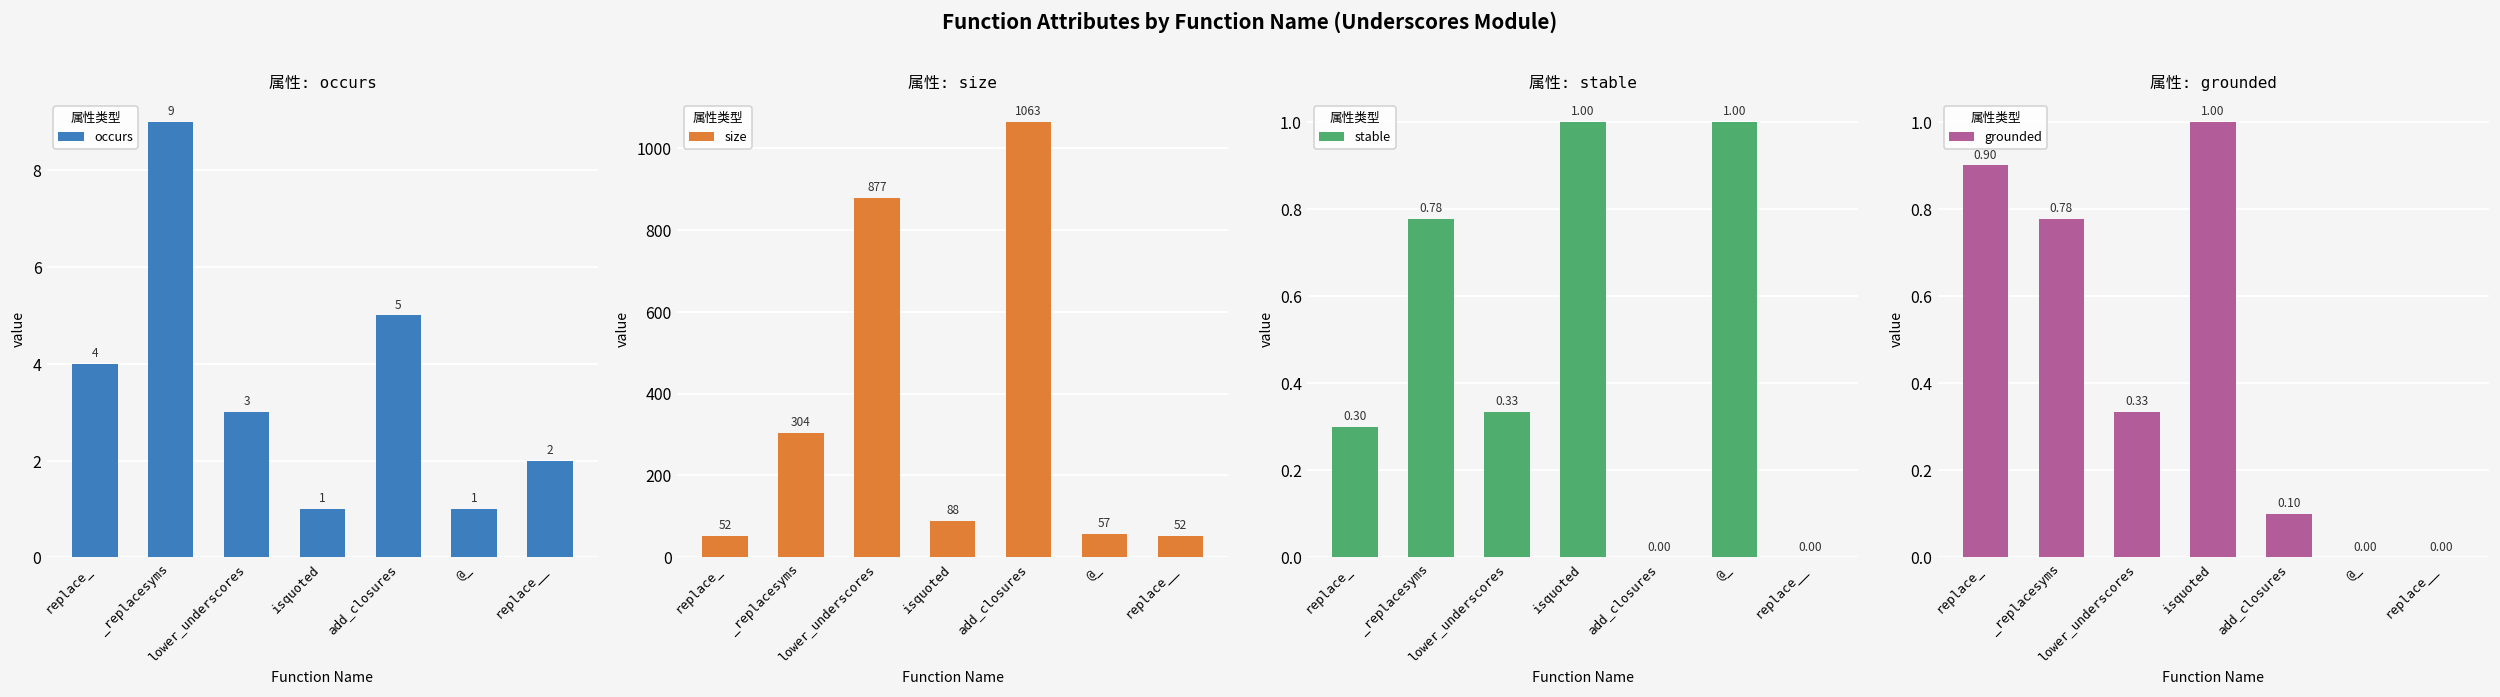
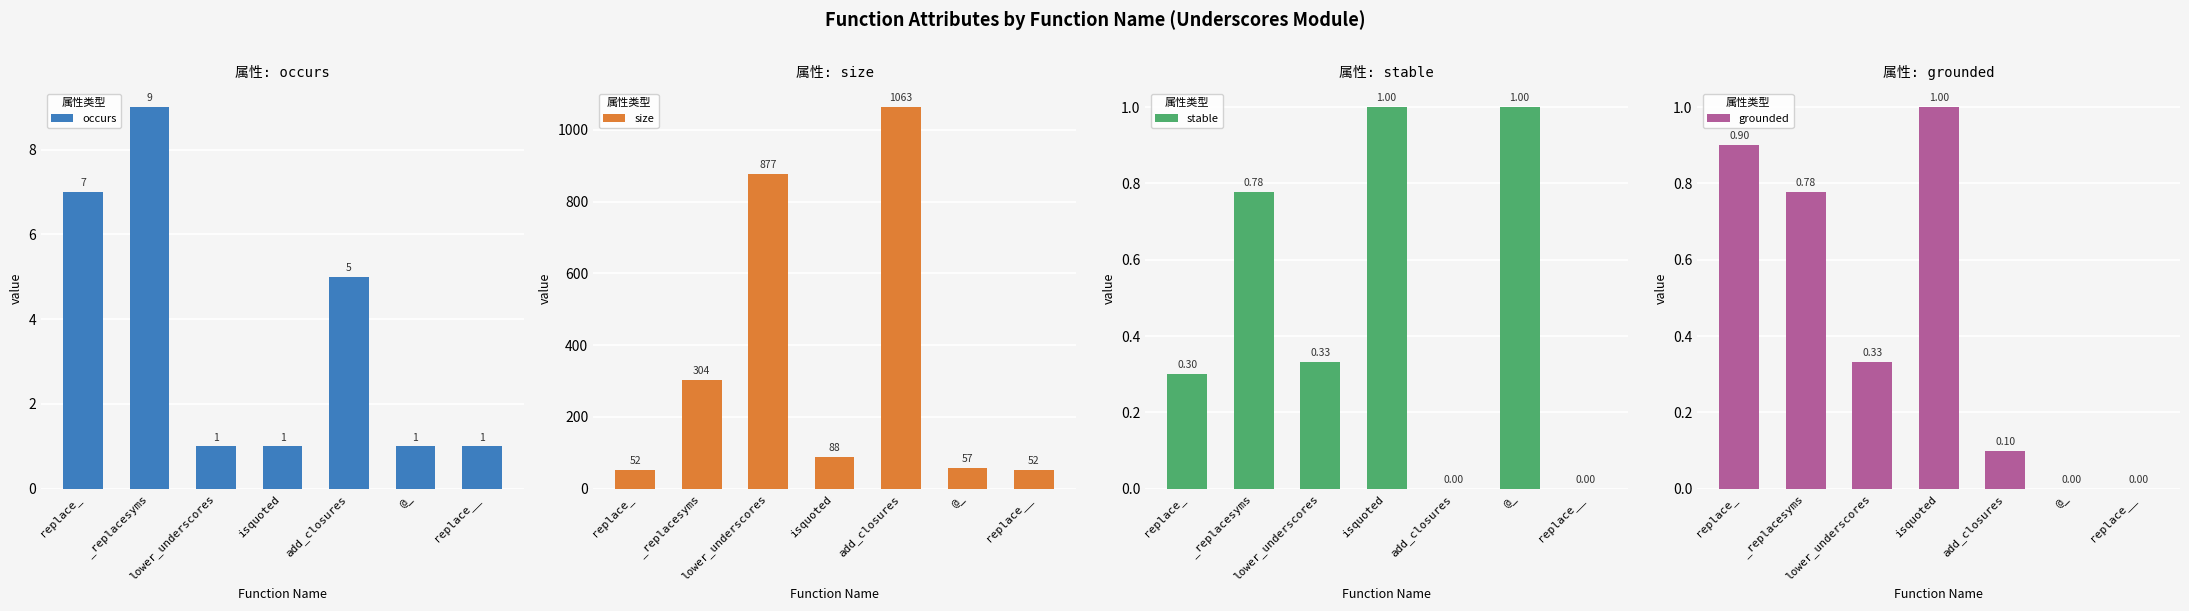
属性: occurs, replace_: 4 -> 7
属性: occurs, lower_underscores: 3 -> 1
属性: occurs, replace__: 2 -> 1
